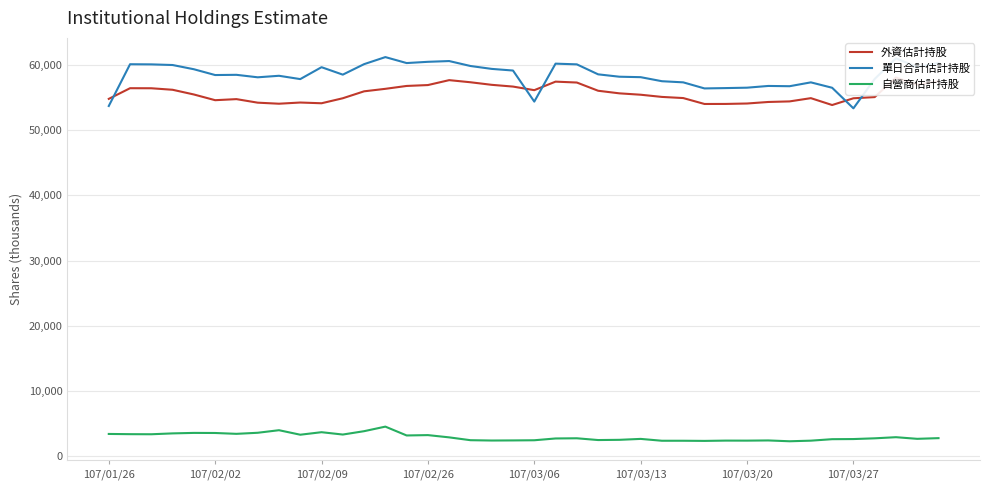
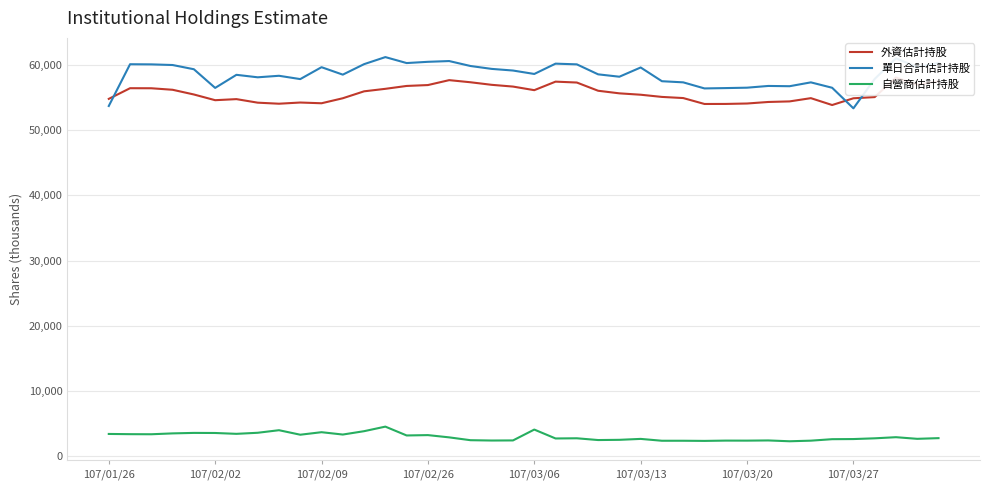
單日合計估計持股, 107/02/02: 58,000 -> 56,000
單日合計估計持股, 107/03/06: 54,000 -> 59,000
自營商估計持股, 107/03/06: 2,000 -> 4,000
單日合計估計持股, 107/03/13: 58,000 -> 60,000
